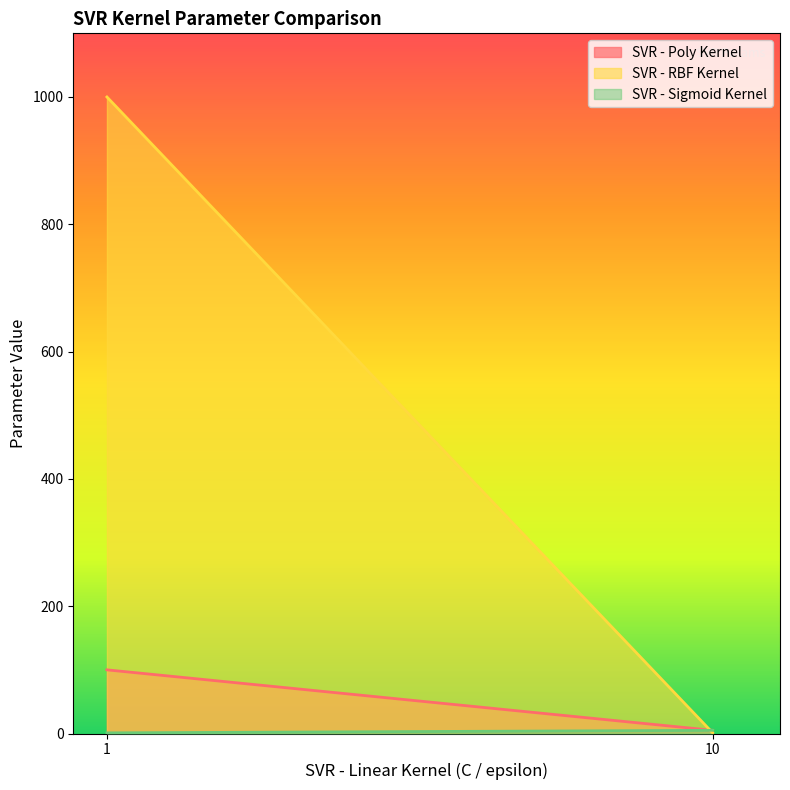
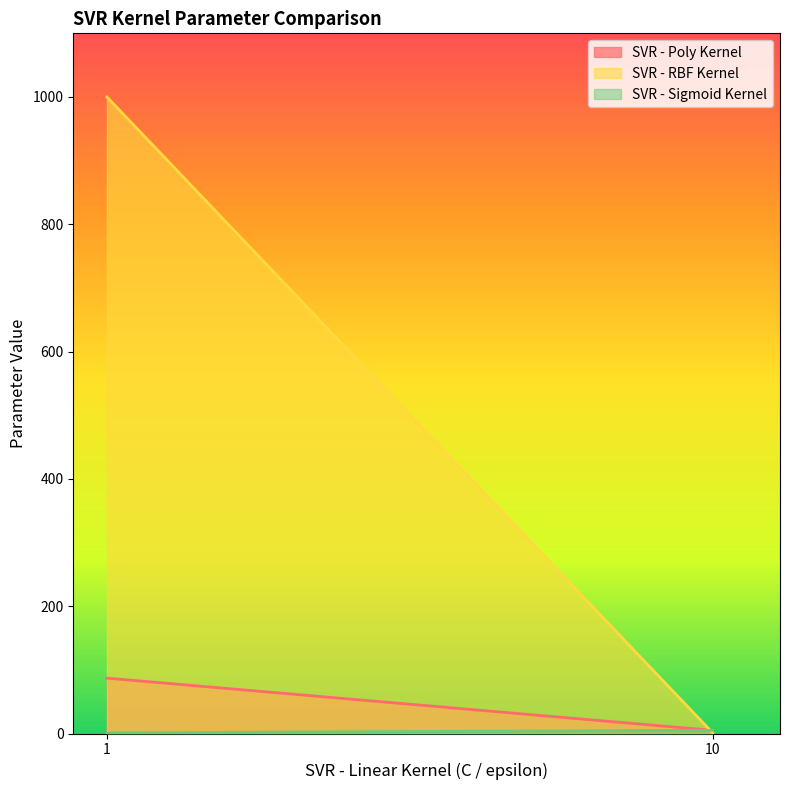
SVR - Poly Kernel, 1: 100 -> 90
